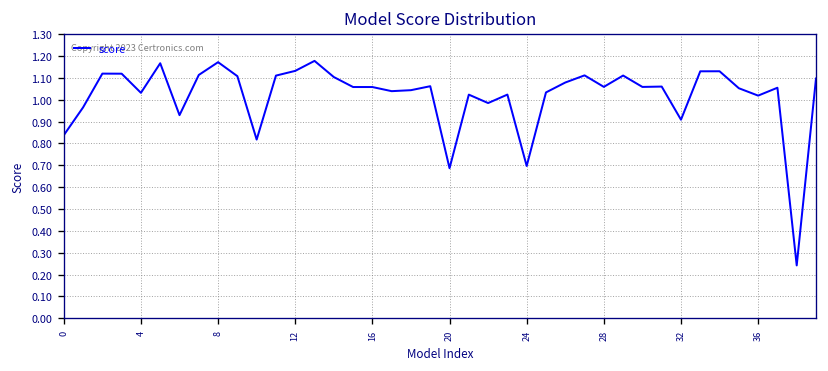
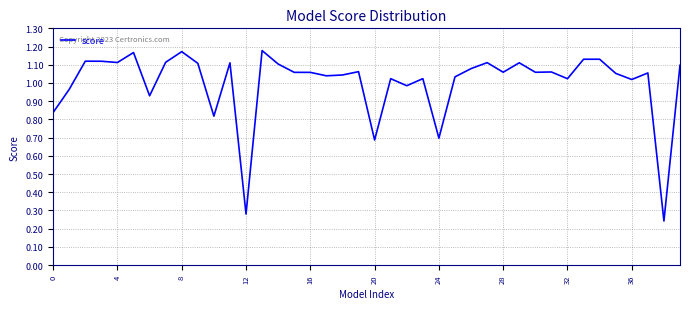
4: 1.03 -> 1.11
12: 1.13 -> 0.28
32: 0.91 -> 1.02
